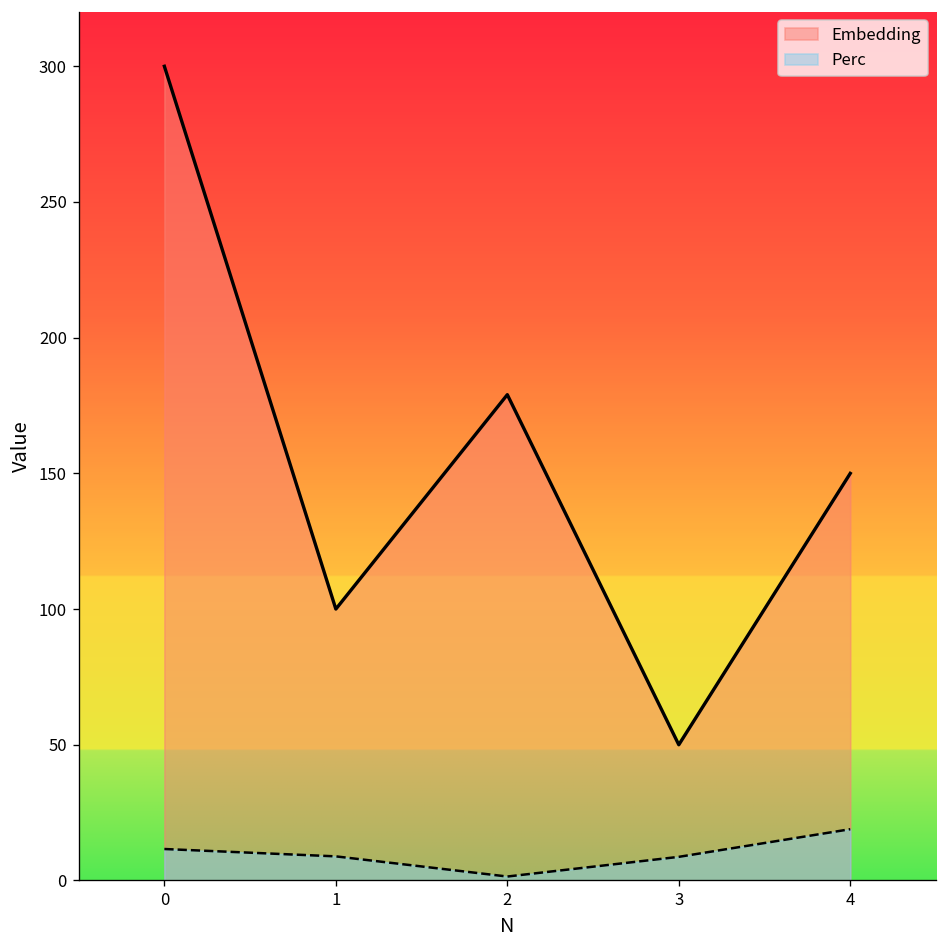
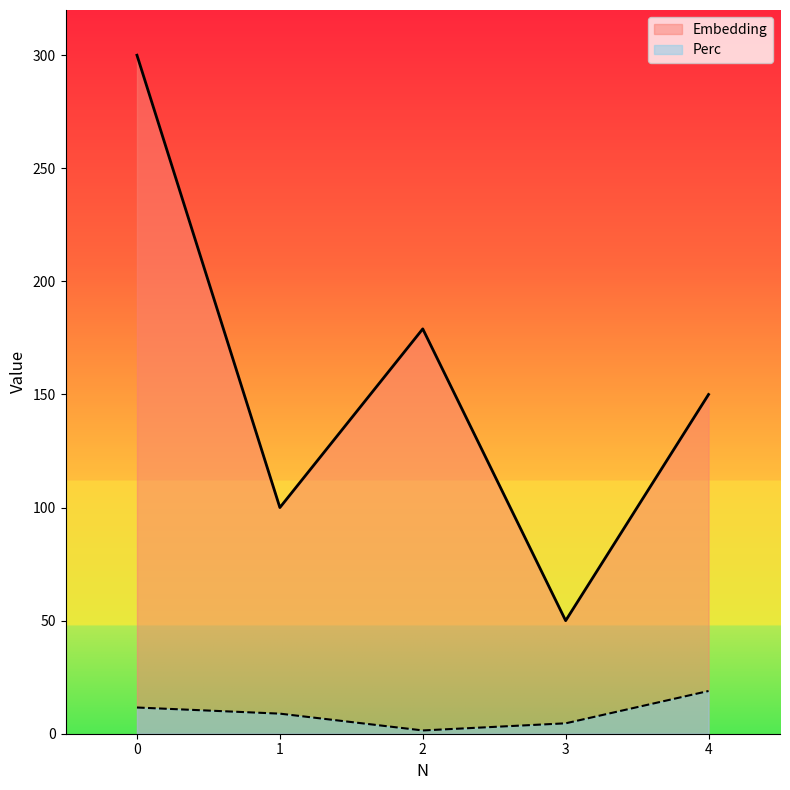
Perc, 3: 9 -> 5
